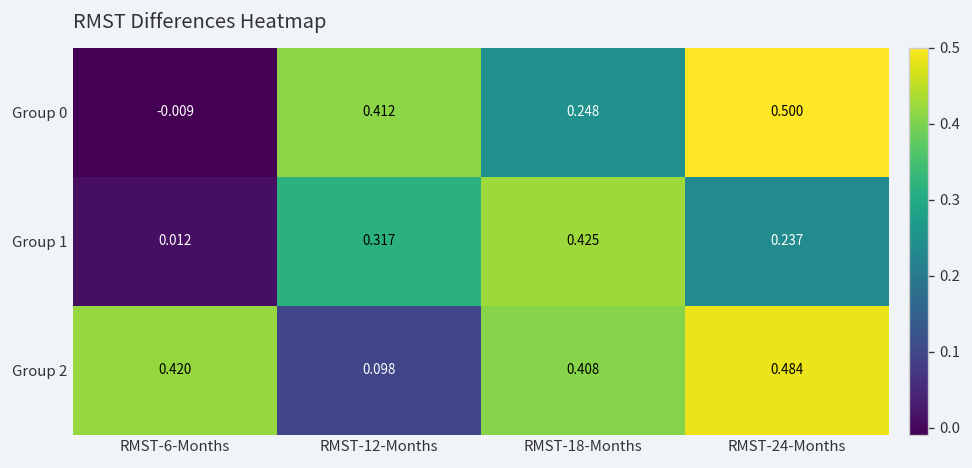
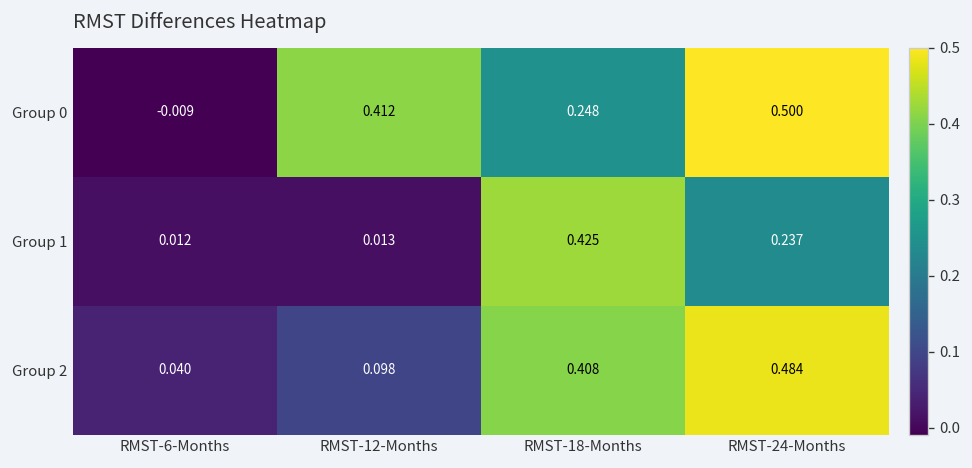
Group 1, RMST-12-Months: 0.317 -> 0.013
Group 2, RMST-6-Months: 0.420 -> 0.040
